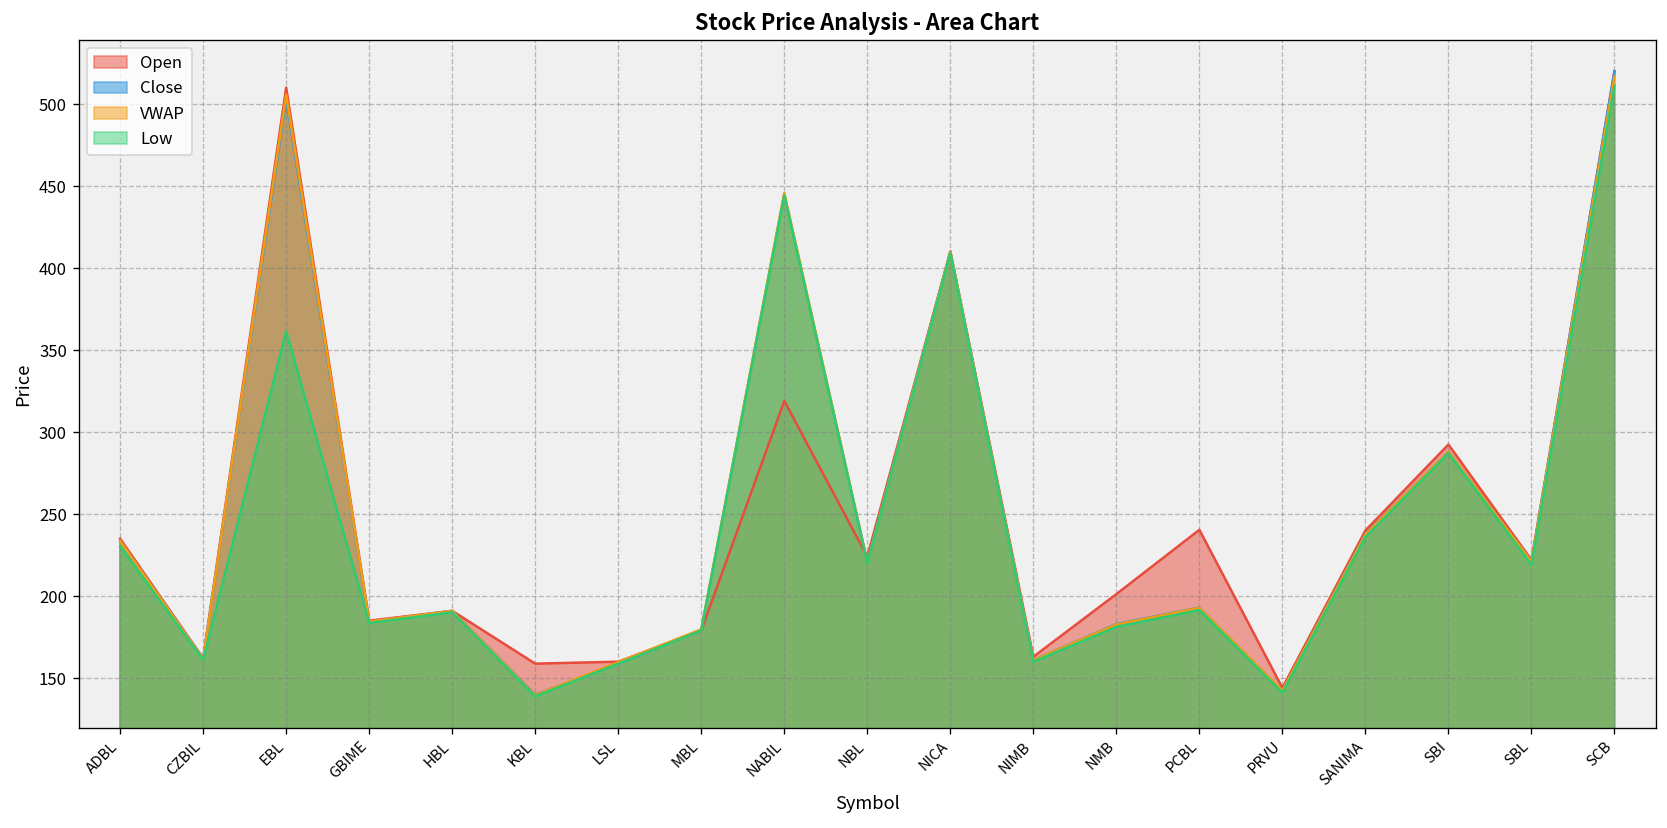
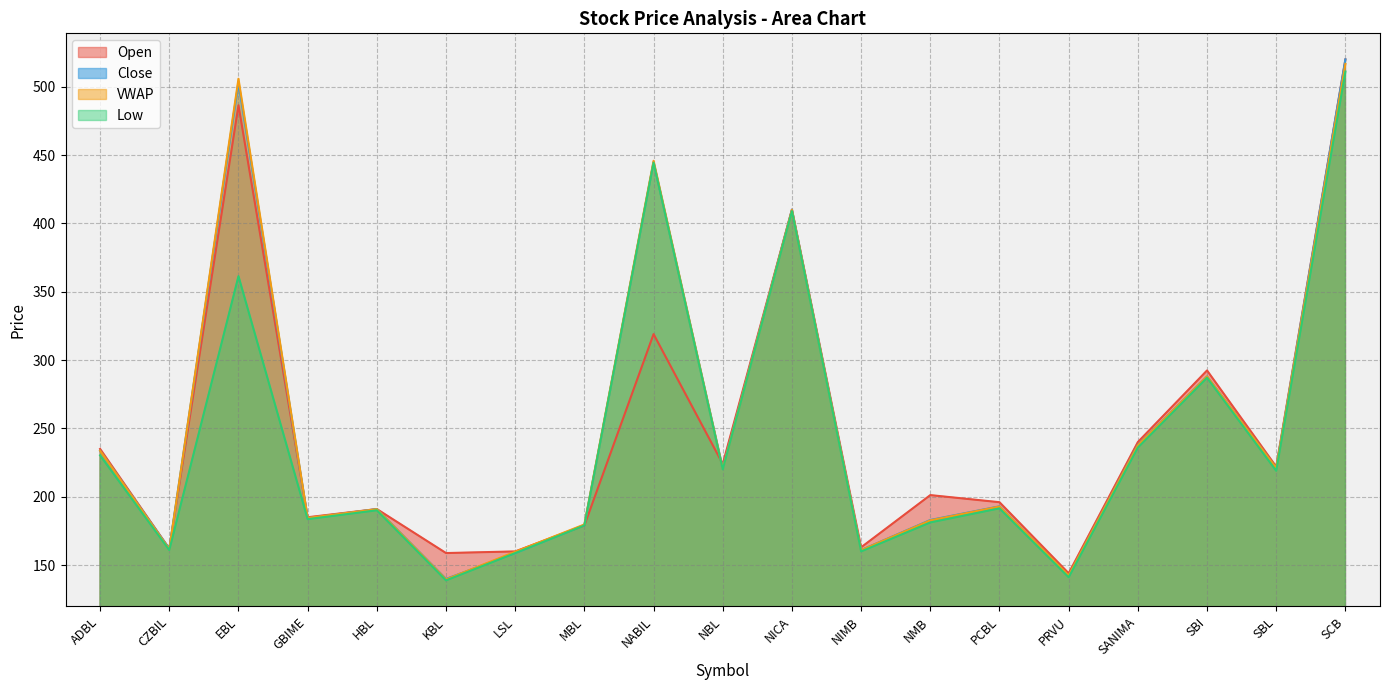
Open, EBL: 510 -> 486
Open, PCBL: 240 -> 196
